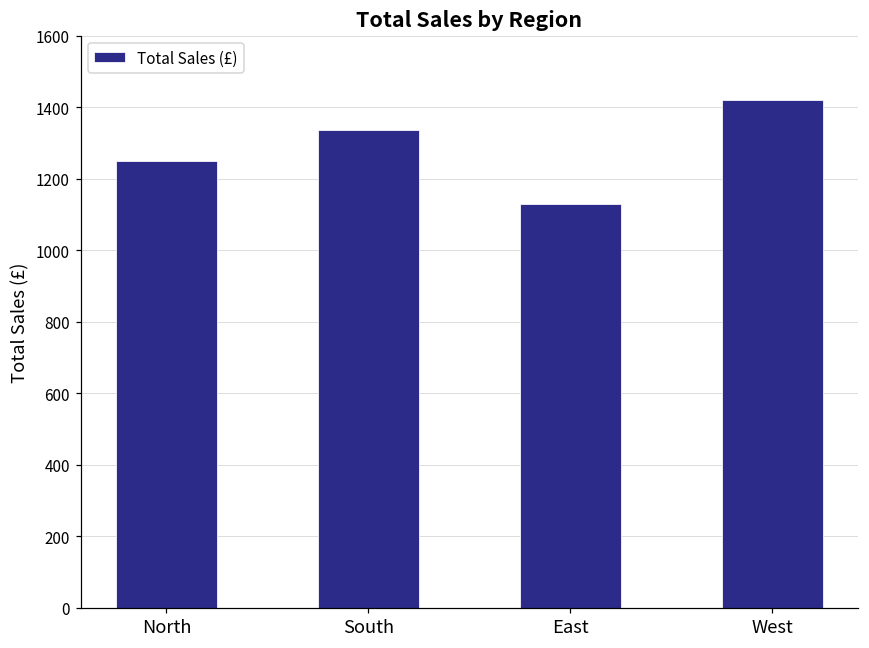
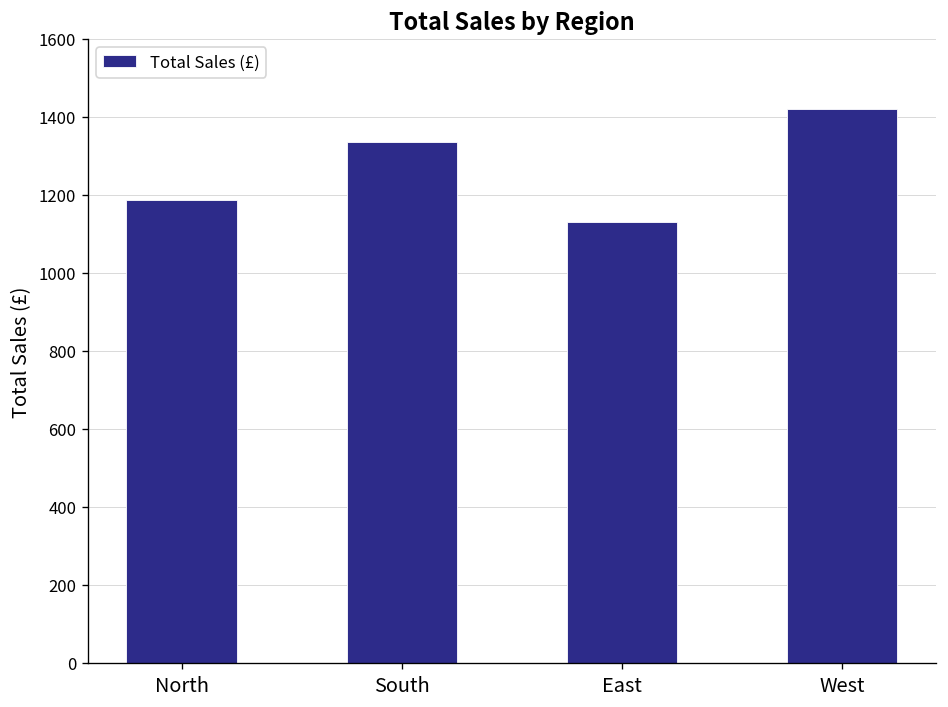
North: 1250 -> 1190
